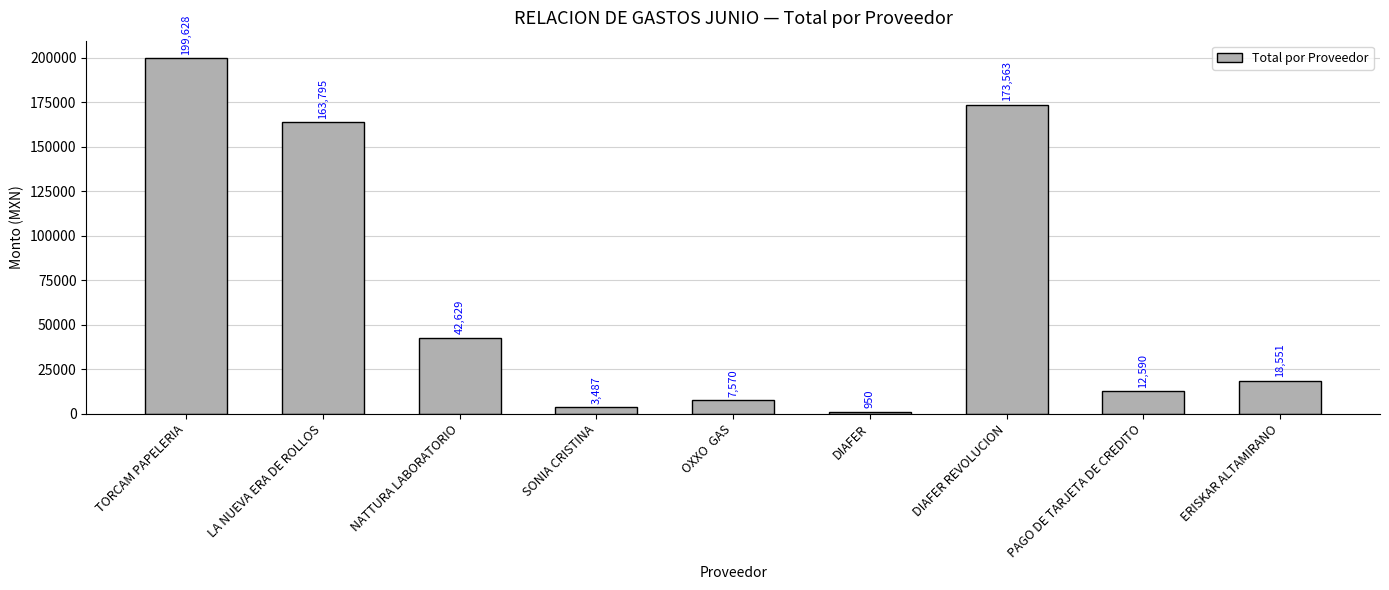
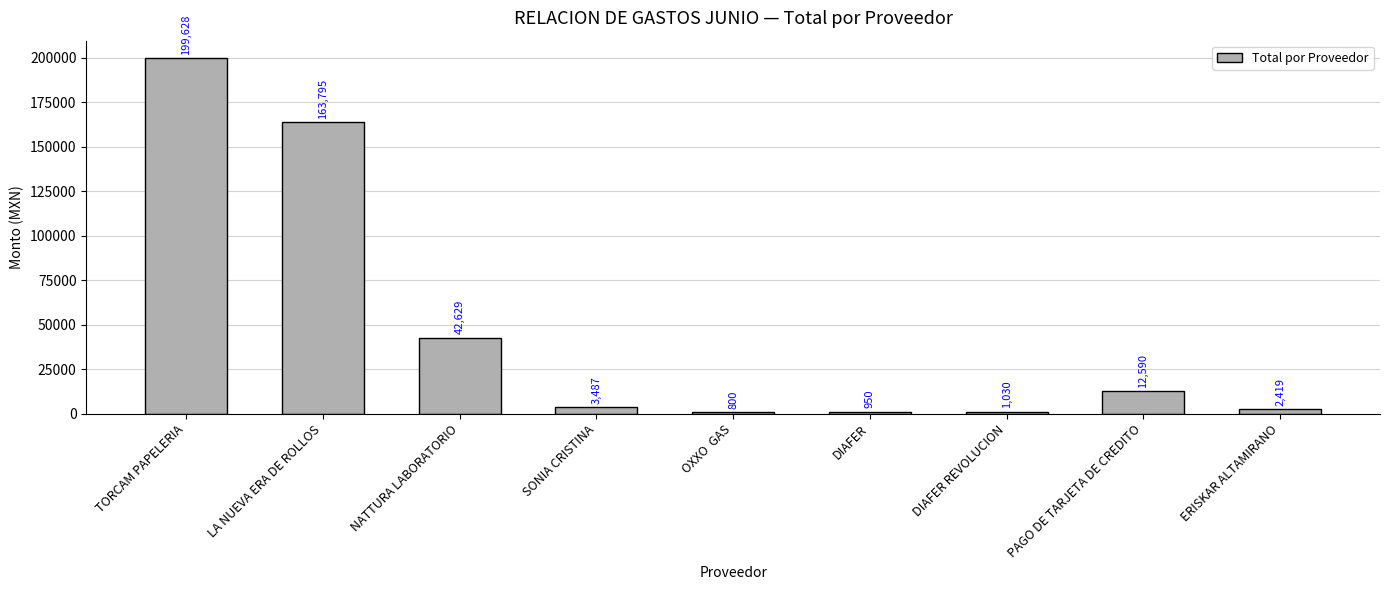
OXXO GAS: 7,570 -> 800
DIAFER REVOLUCION: 173,563 -> 1,030
ERISKAR ALTAMIRANO: 18,551 -> 2,419
